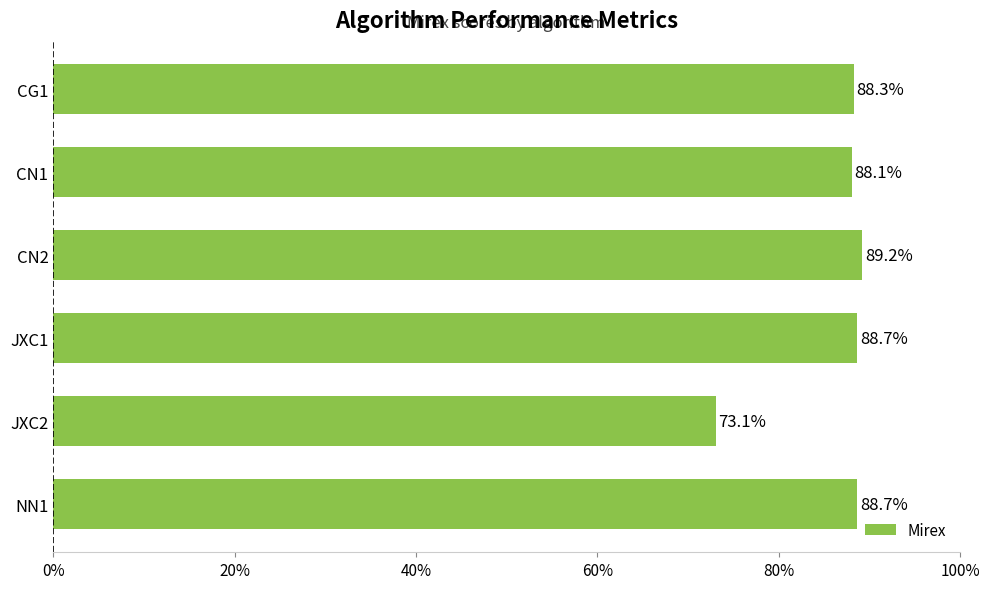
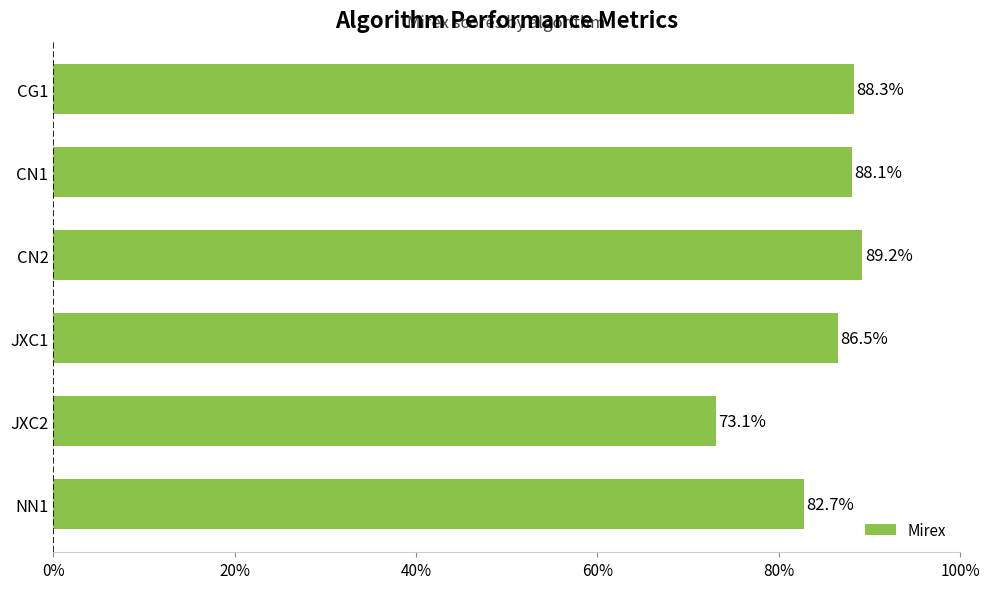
JXC1: 88.7% -> 86.5%
NN1: 88.7% -> 82.7%
